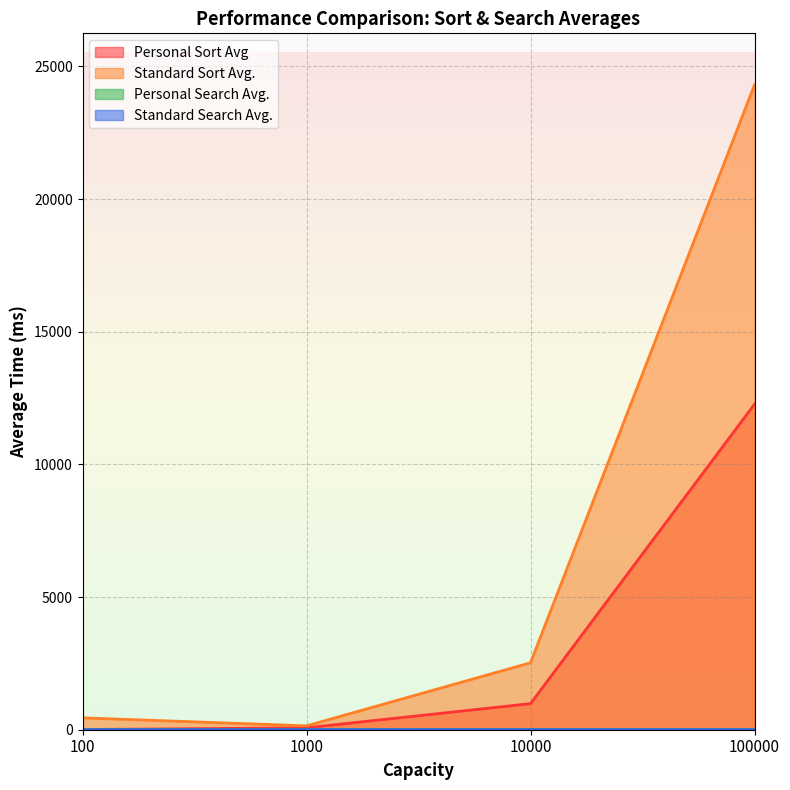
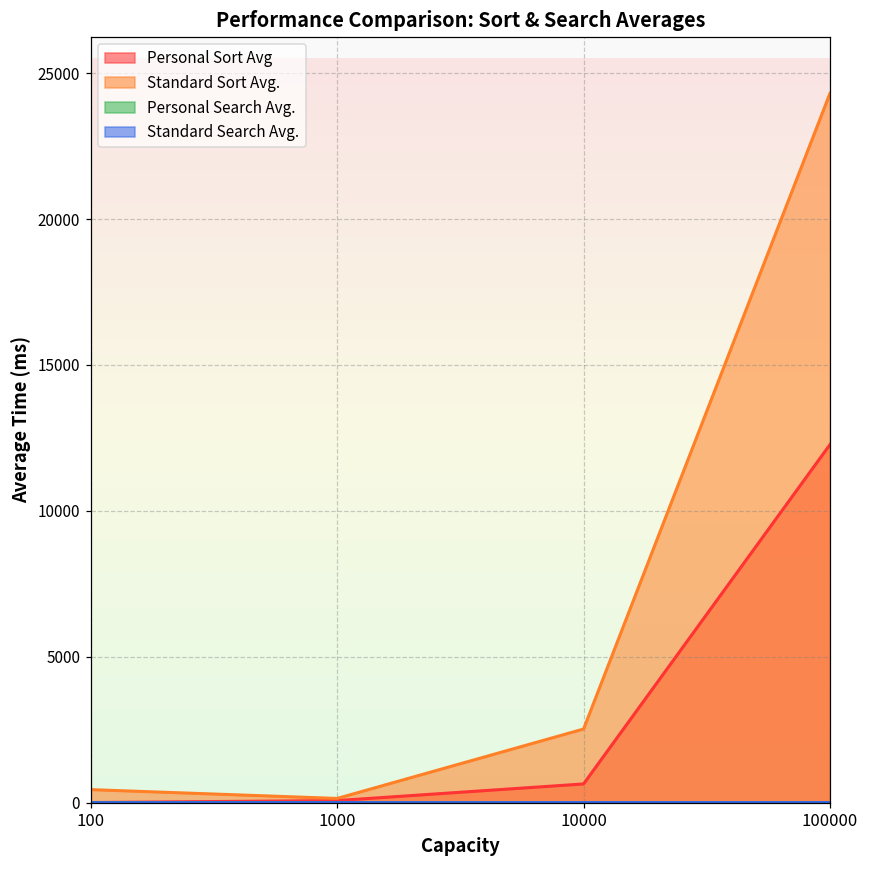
Personal Sort Avg, 10000: 1000 -> 600
